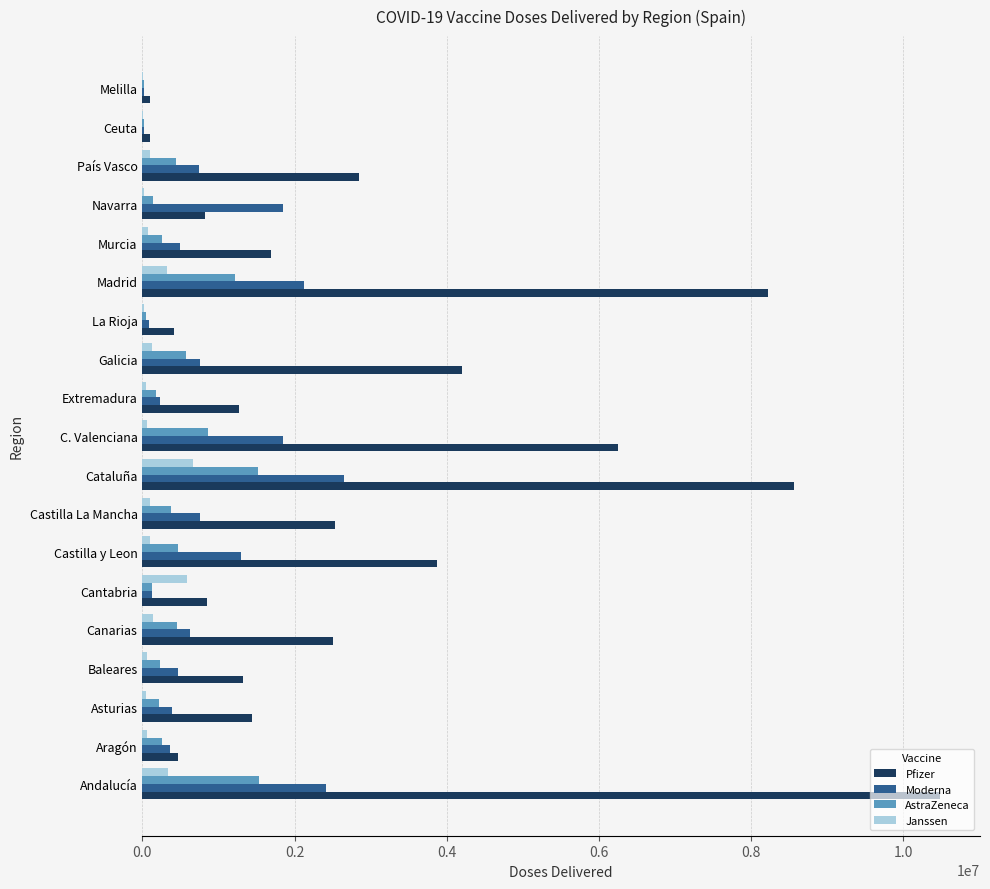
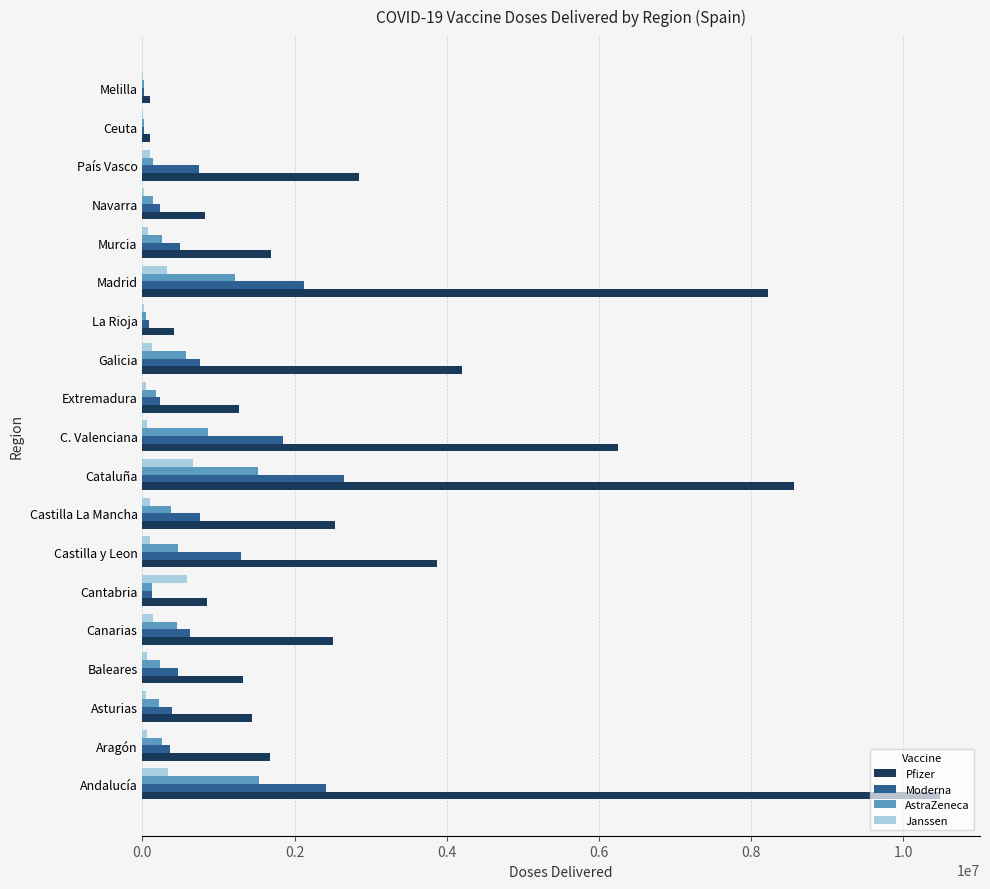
AstraZeneca, País Vasco: 400000 -> 100000
Moderna, Navarra: 1800000 -> 200000
Pfizer, Aragón: 500000 -> 1700000
